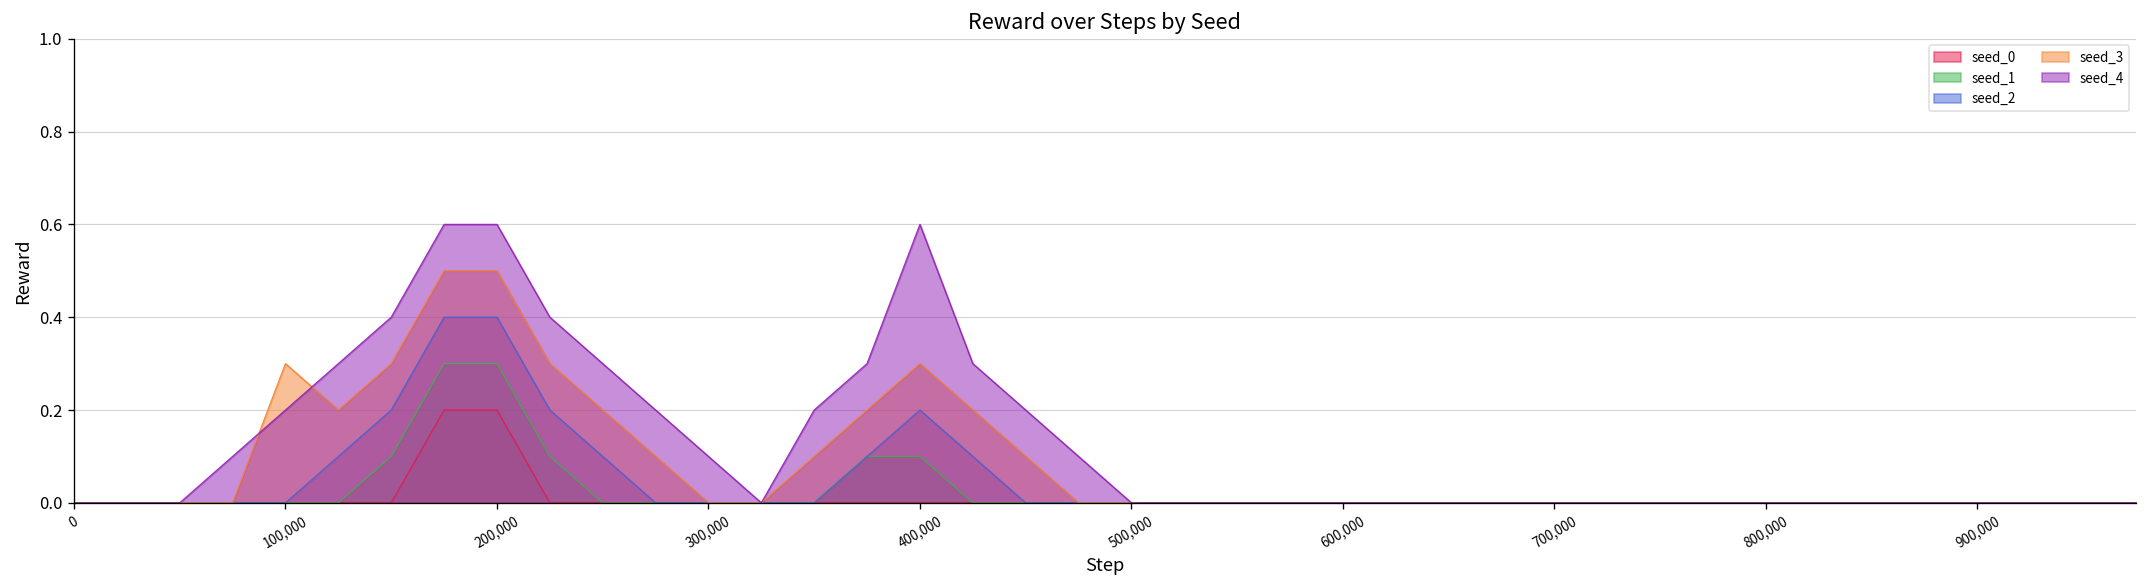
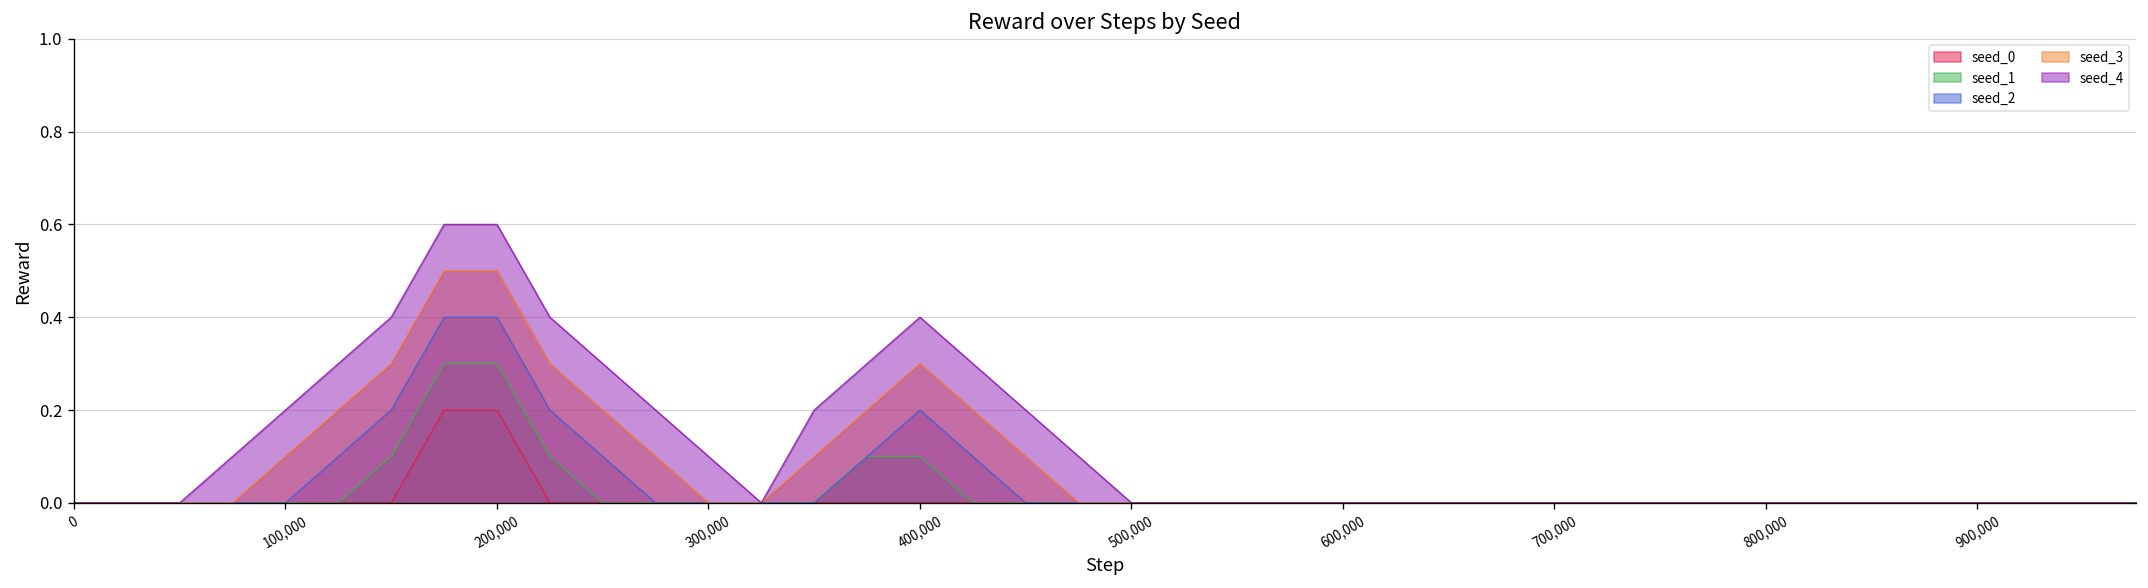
seed_3, 100,000: 0.3 -> 0.1
seed_4, 400,000: 0.6 -> 0.4
